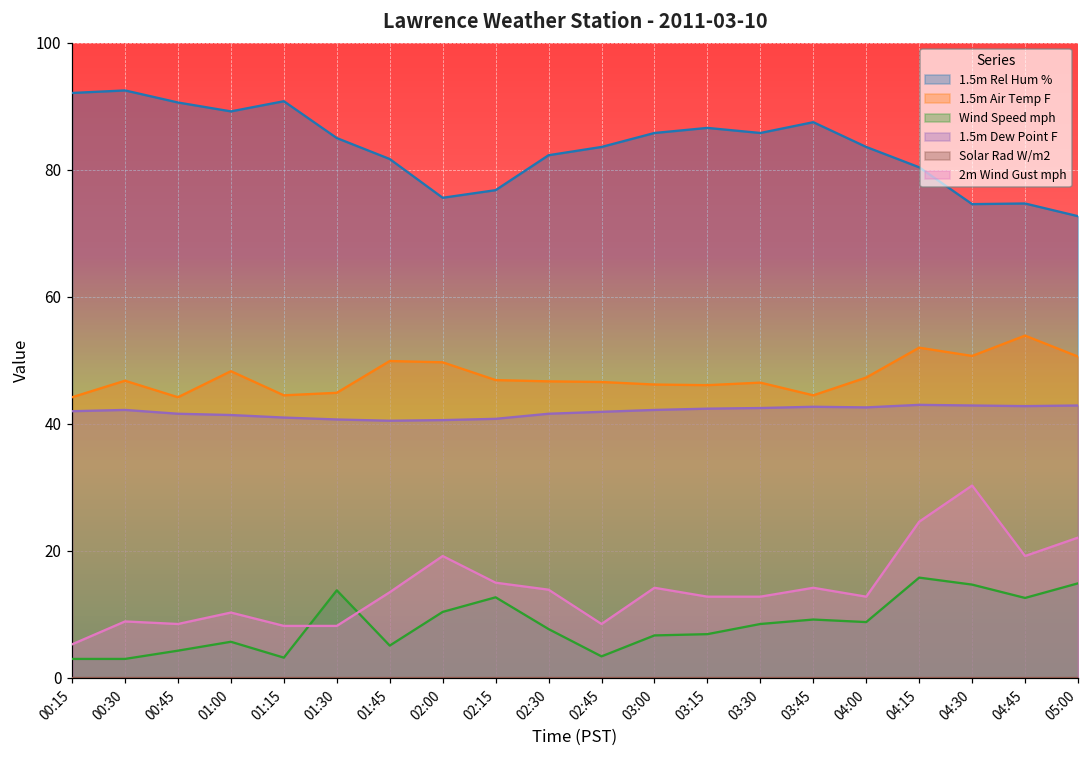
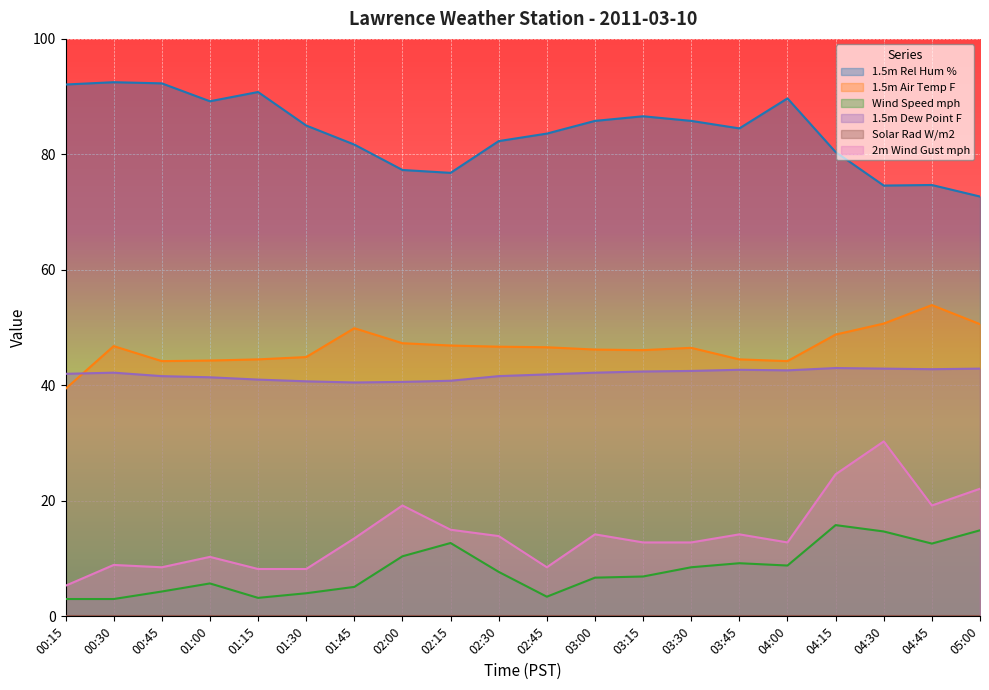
1.5m Air Temp F, 00:15: 44 -> 39
1.5m Rel Hum %, 00:45: 91 -> 92
1.5m Air Temp F, 01:00: 48 -> 44
Wind Speed mph, 01:30: 14 -> 4
1.5m Rel Hum %, 02:00: 76 -> 77
1.5m Air Temp F, 02:00: 50 -> 47
1.5m Rel Hum %, 03:45: 88 -> 85
1.5m Rel Hum %, 04:00: 84 -> 90
1.5m Air Temp F, 04:00: 47 -> 44
1.5m Air Temp F, 04:15: 52 -> 49
